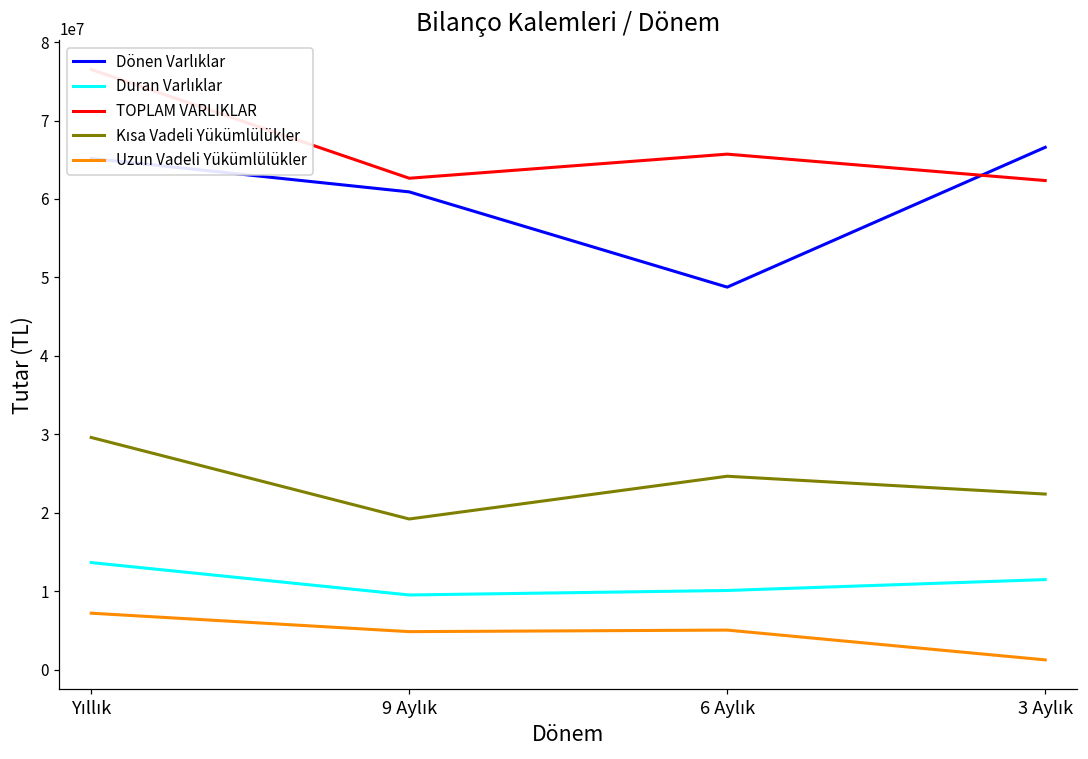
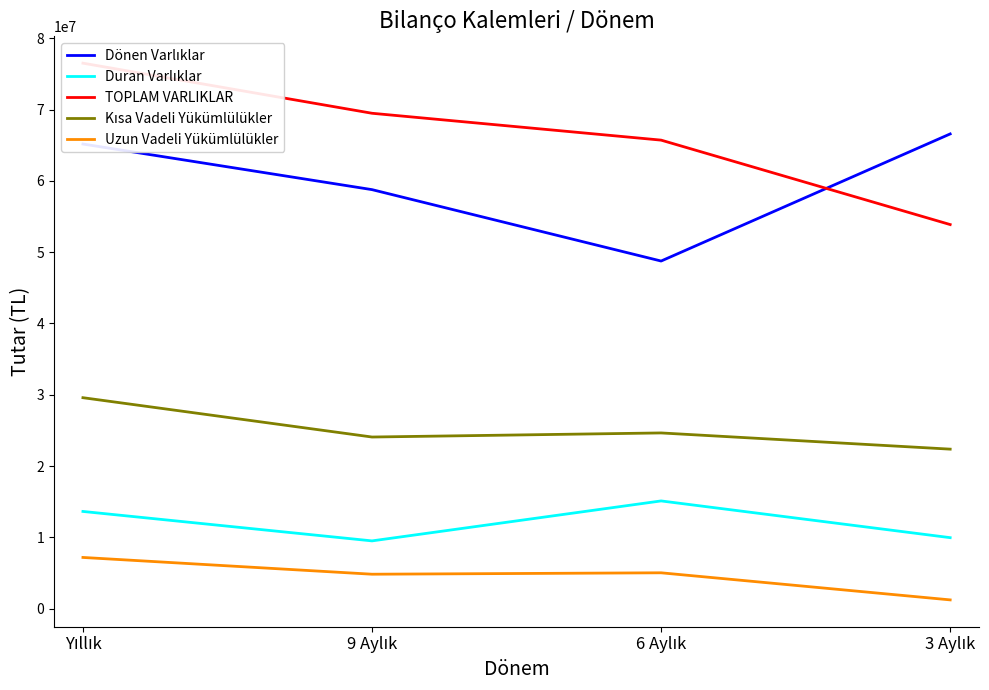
Dönen Varlıklar, 9 Aylık: 61000000 -> 59000000
TOPLAM VARLIKLAR, 9 Aylık: 63000000 -> 69000000
Kısa Vadeli Yükümlülükler, 9 Aylık: 19000000 -> 24000000
Duran Varlıklar, 6 Aylık: 10000000 -> 15000000
Duran Varlıklar, 3 Aylık: 11000000 -> 10000000
TOPLAM VARLIKLAR, 3 Aylık: 62000000 -> 54000000
